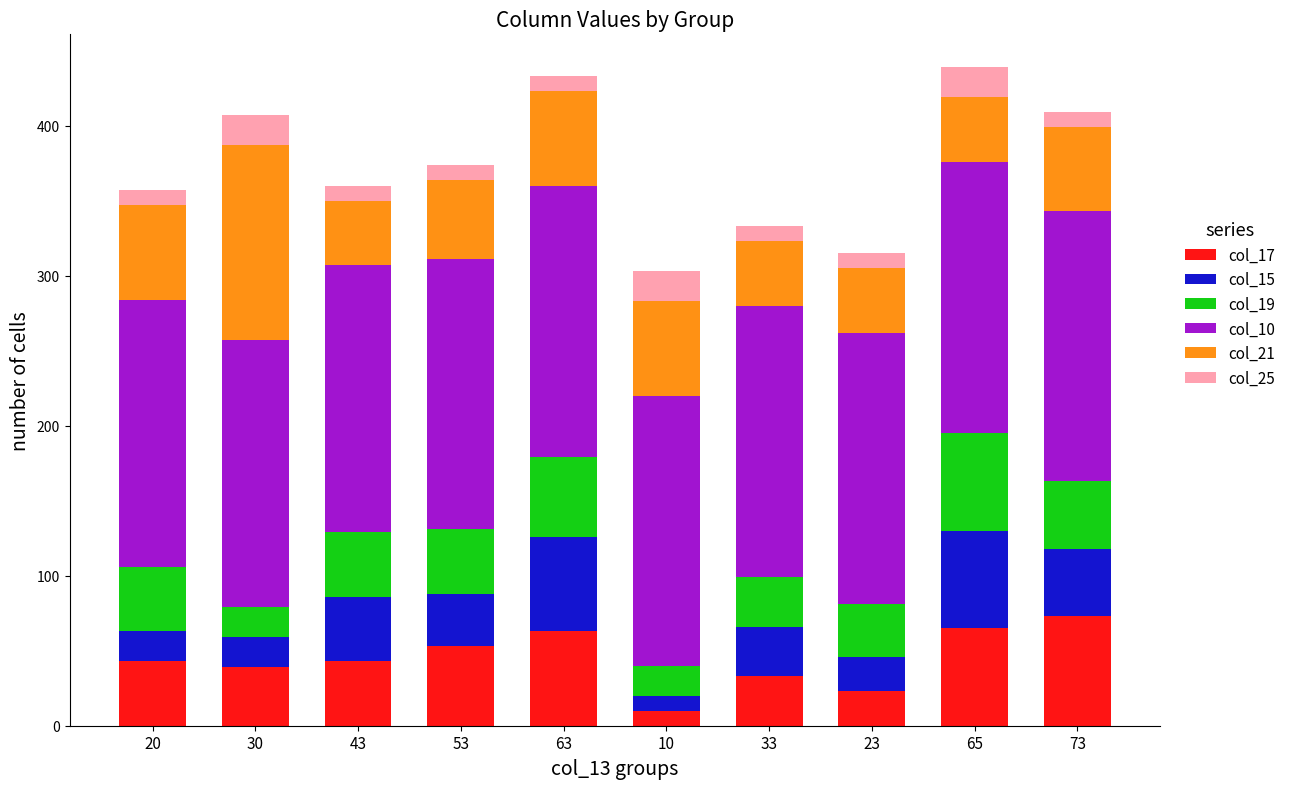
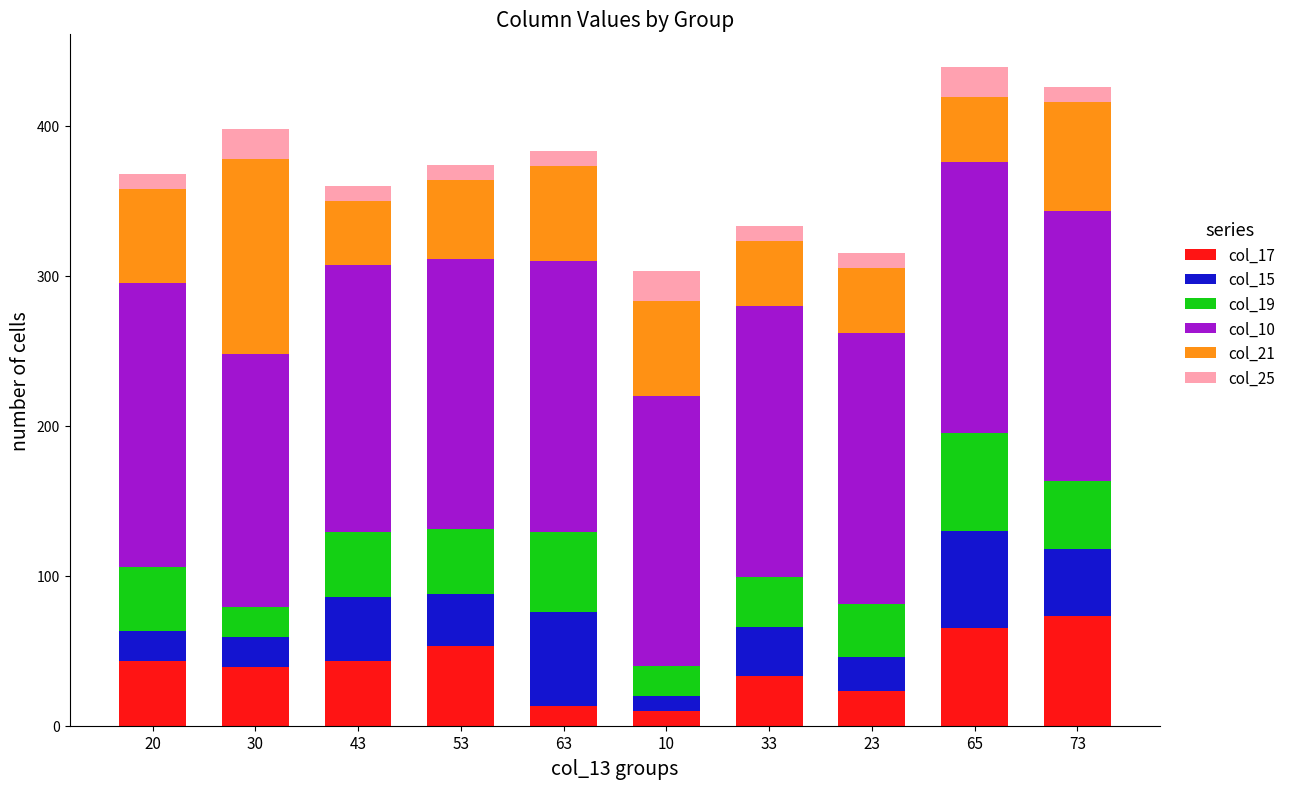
col_10, 20: 178 -> 189
col_10, 30: 178 -> 169
col_17, 63: 63 -> 13
col_21, 73: 56 -> 73
